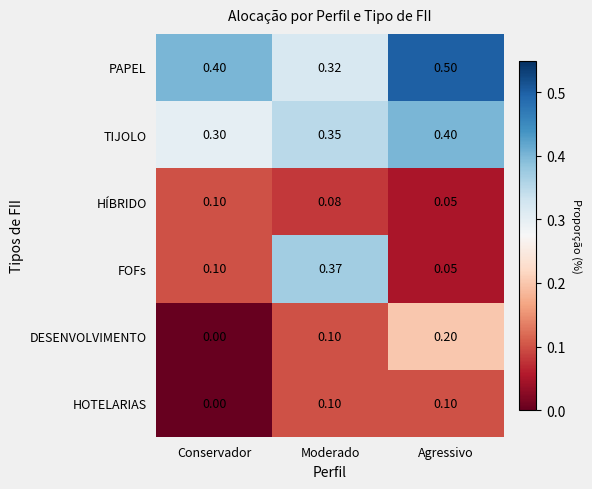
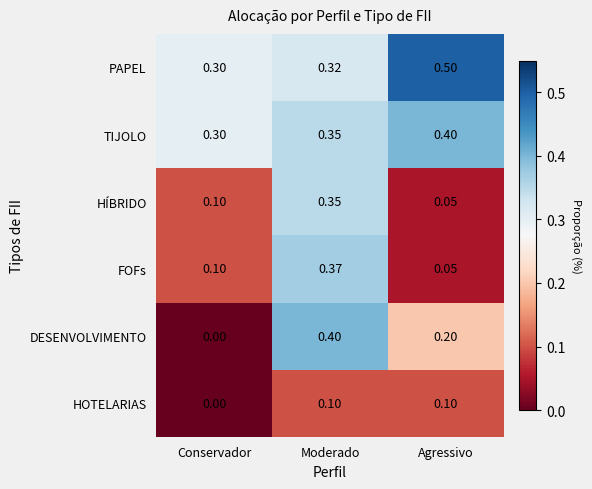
PAPEL, Conservador: 0.40 -> 0.30
HÍBRIDO, Moderado: 0.08 -> 0.35
DESENVOLVIMENTO, Moderado: 0.10 -> 0.40
